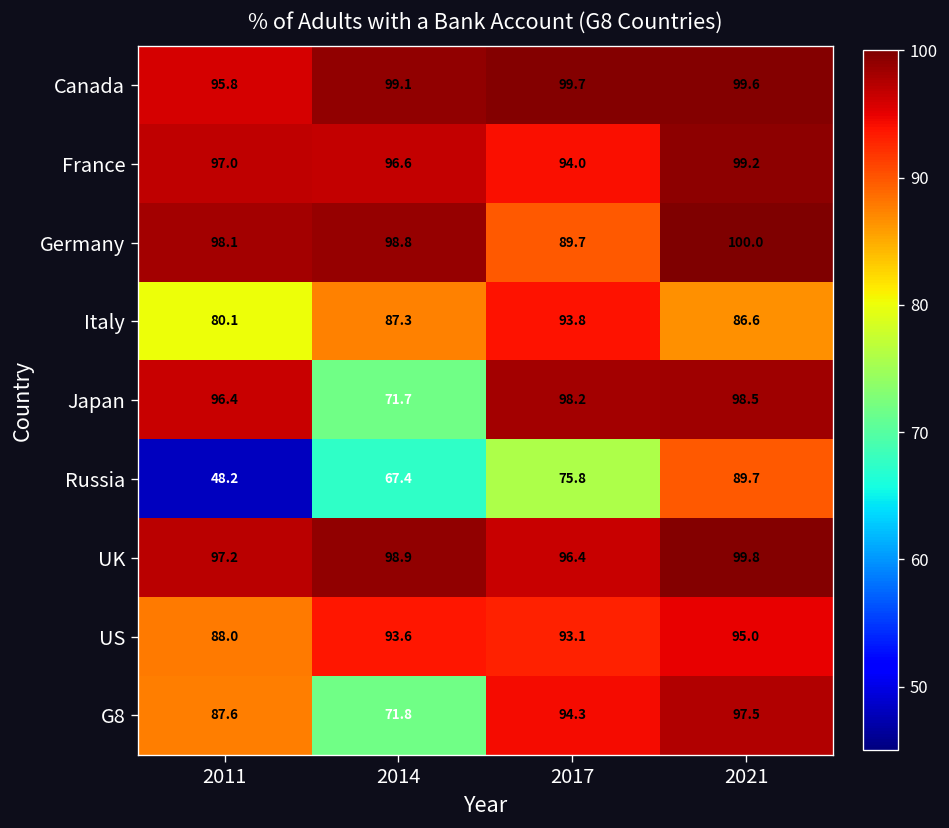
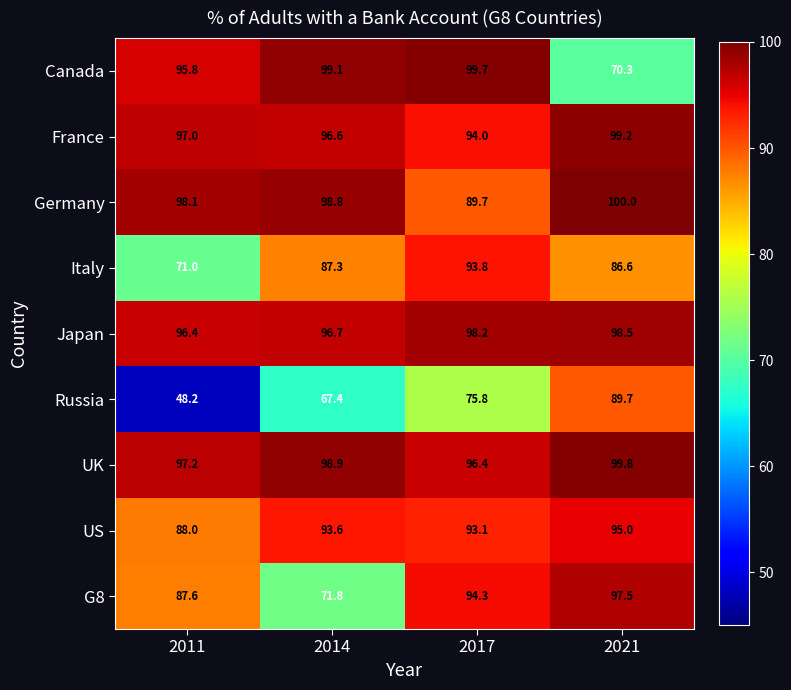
Canada, 2021: 99.6 -> 70.3
Italy, 2011: 80.1 -> 71.0
Japan, 2014: 71.7 -> 96.7
